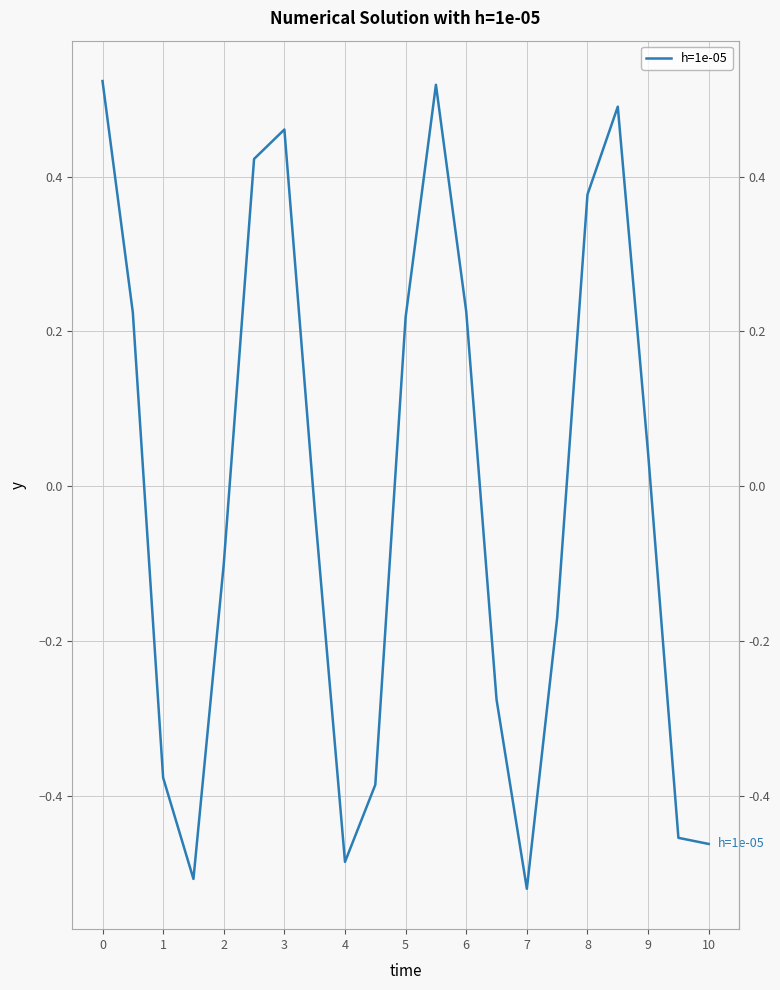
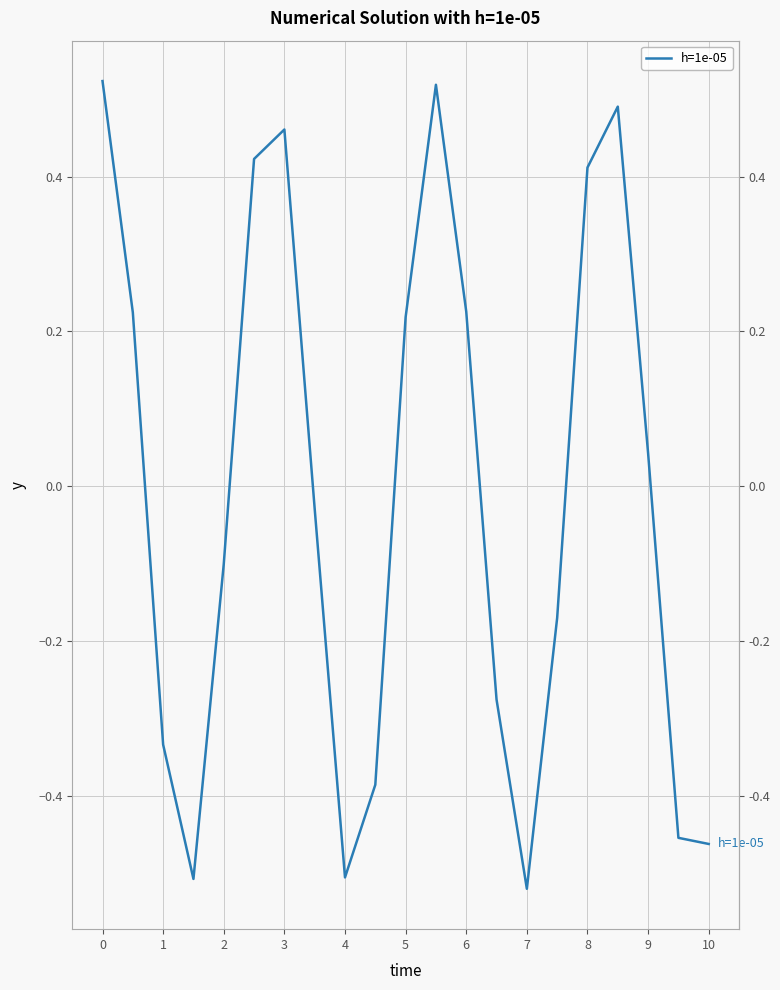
1: -0.38 -> -0.33
4: -0.49 -> -0.51
8: 0.38 -> 0.41
